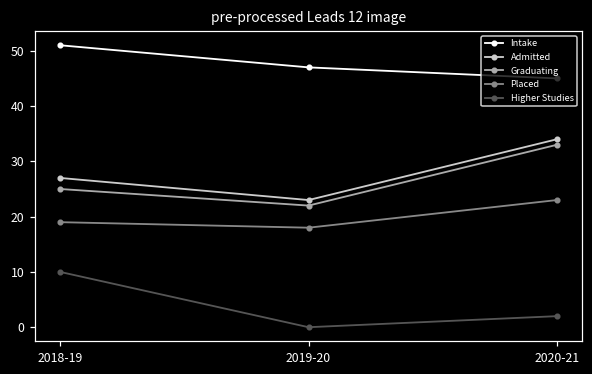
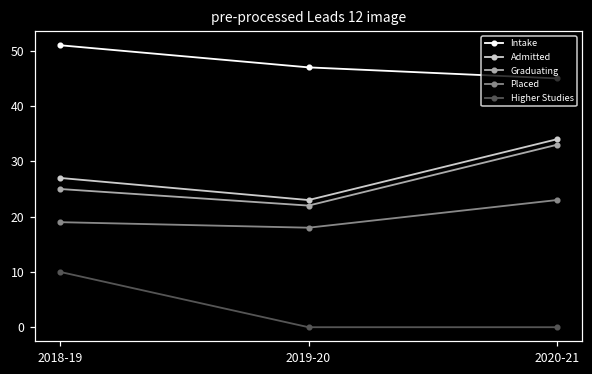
Higher Studies, 2020-21: 2 -> 0
